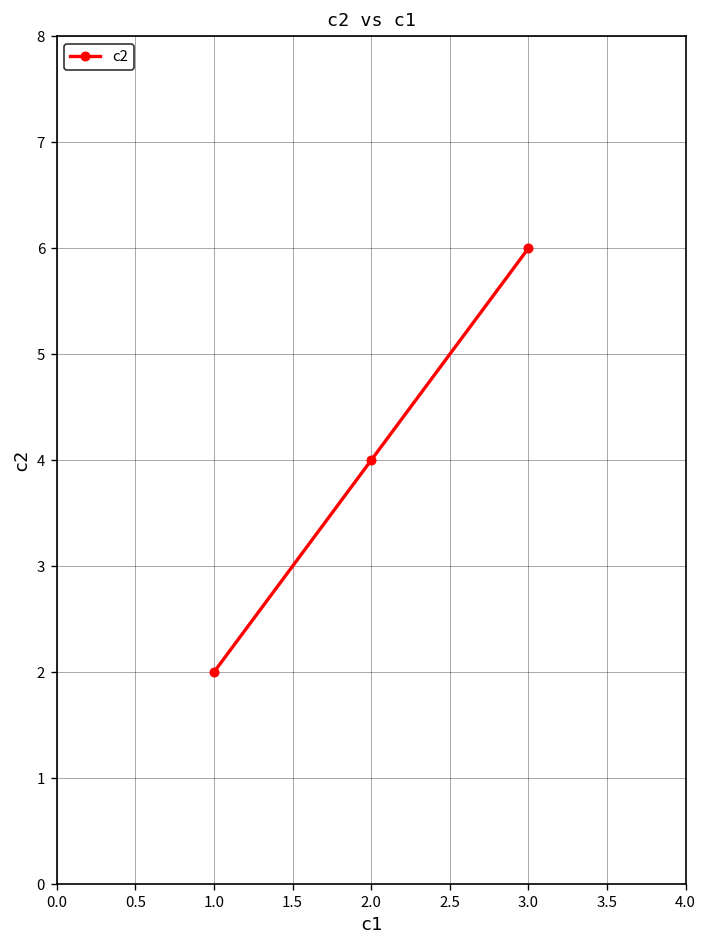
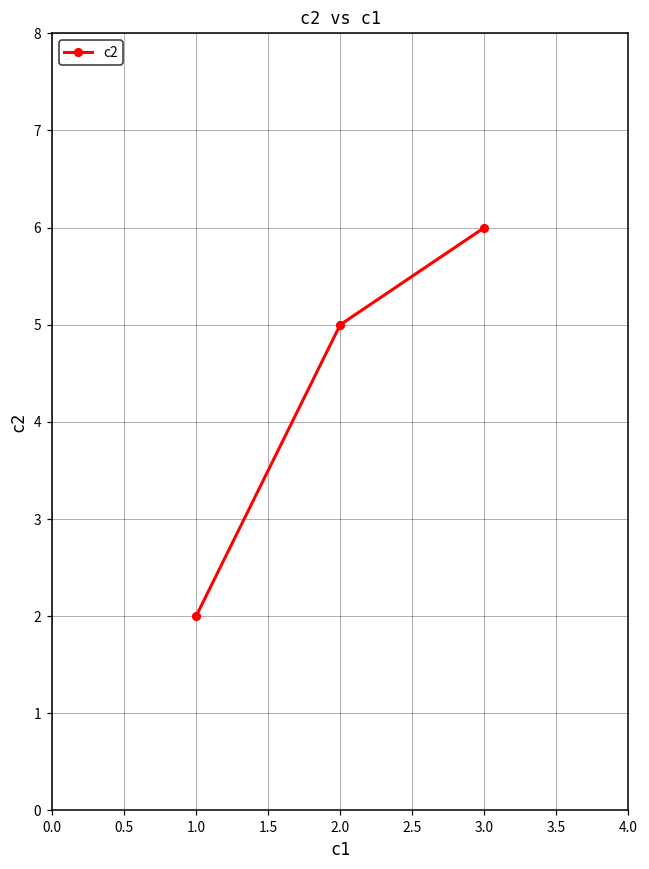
2.0: 4 -> 5
